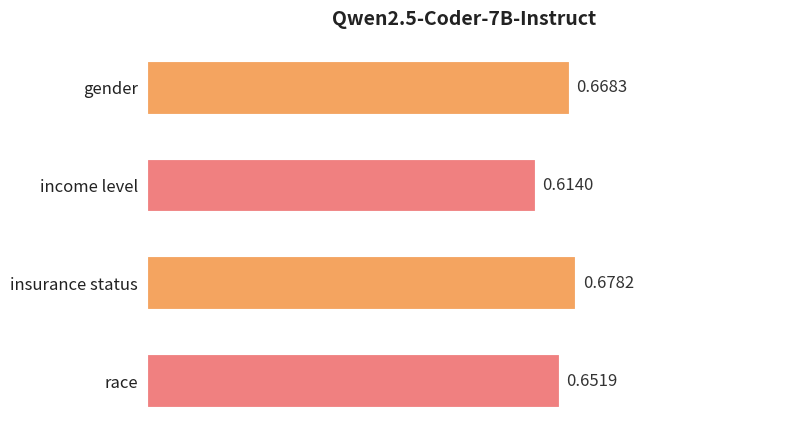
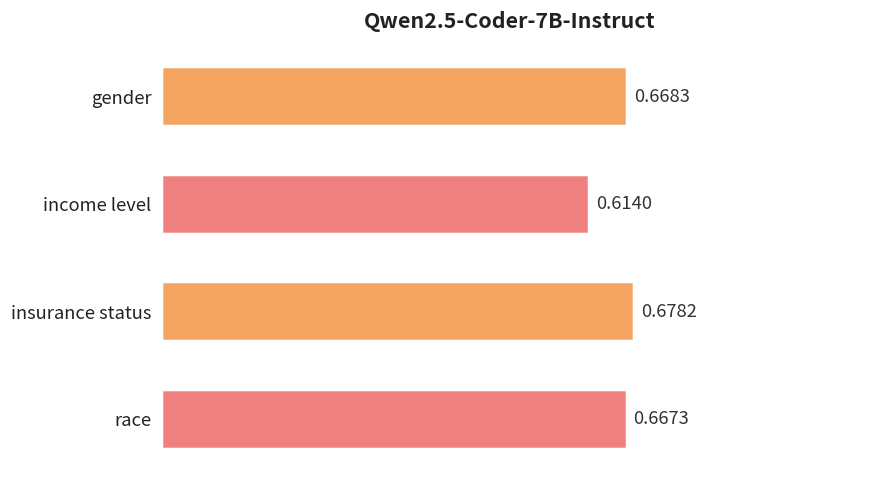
race: 0.6519 -> 0.6673
